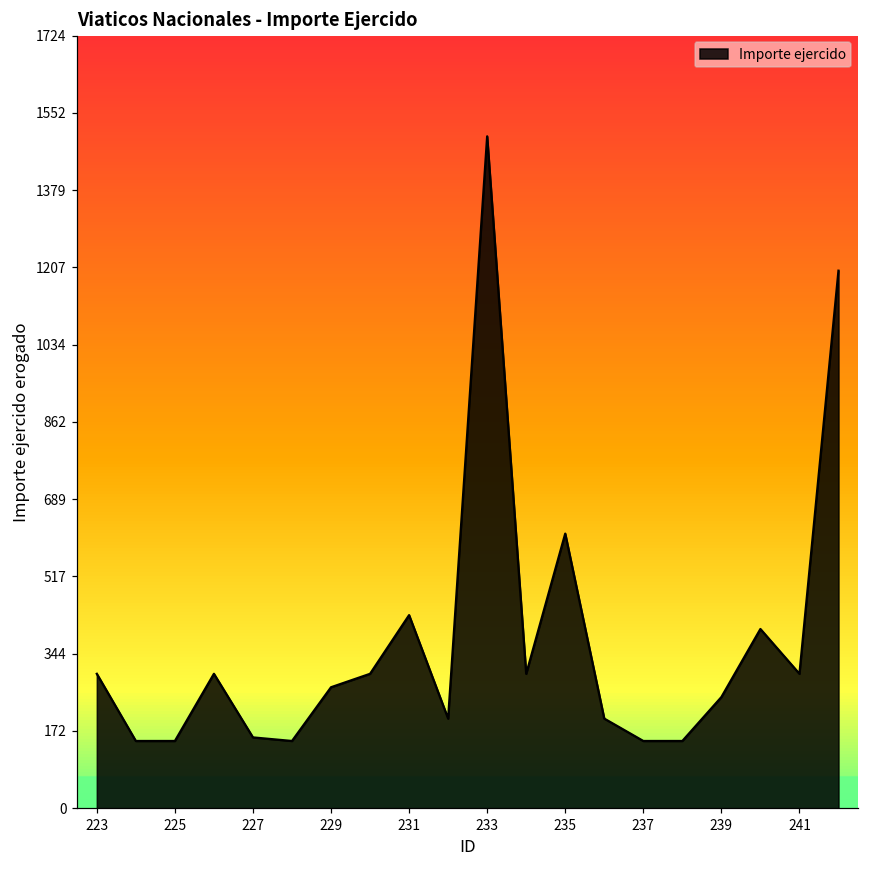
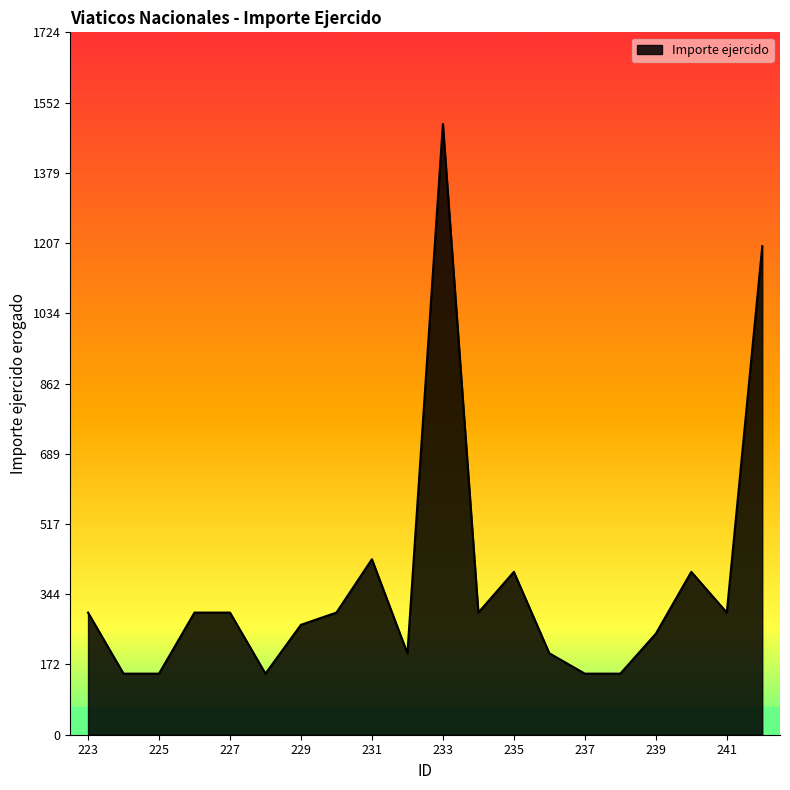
227: 160 -> 300
235: 610 -> 400
